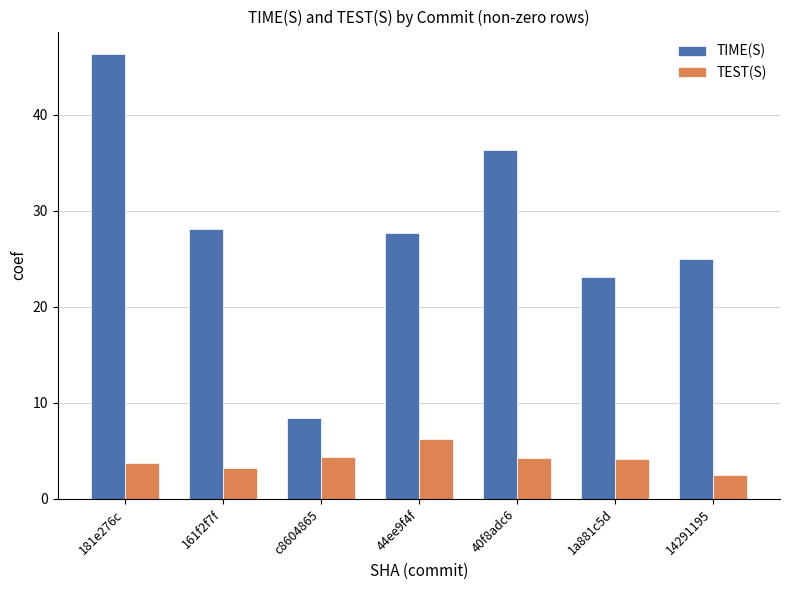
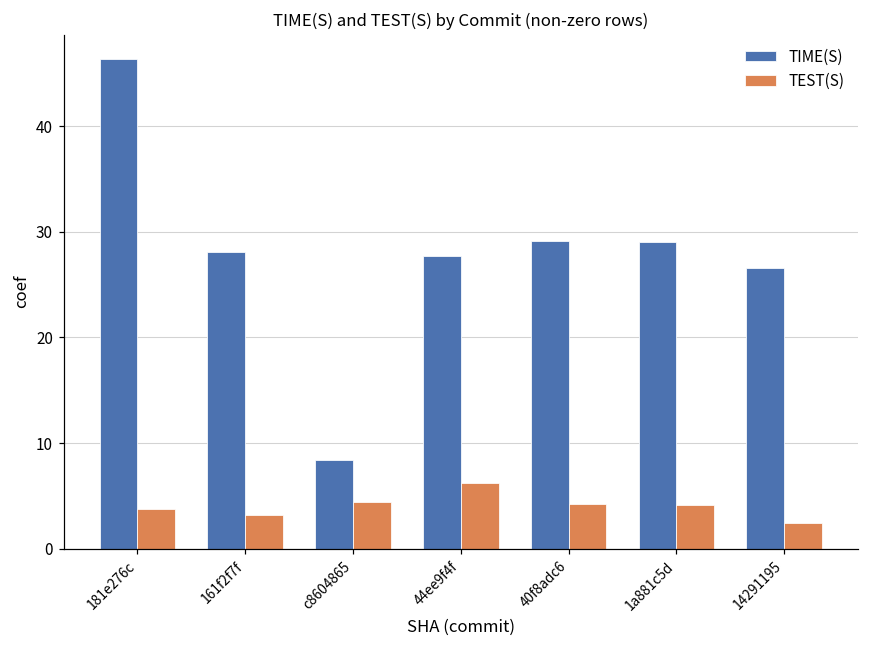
TIME(S), 40f8adc6: 36 -> 29
TIME(S), 1a881c5d: 23 -> 29
TIME(S), 14291195: 25 -> 27
